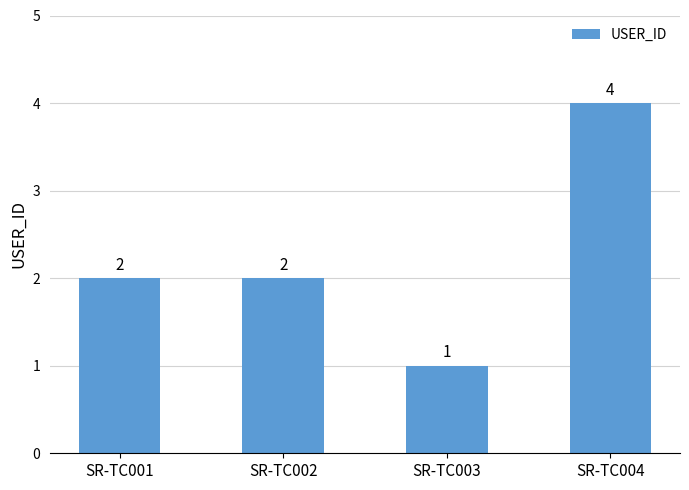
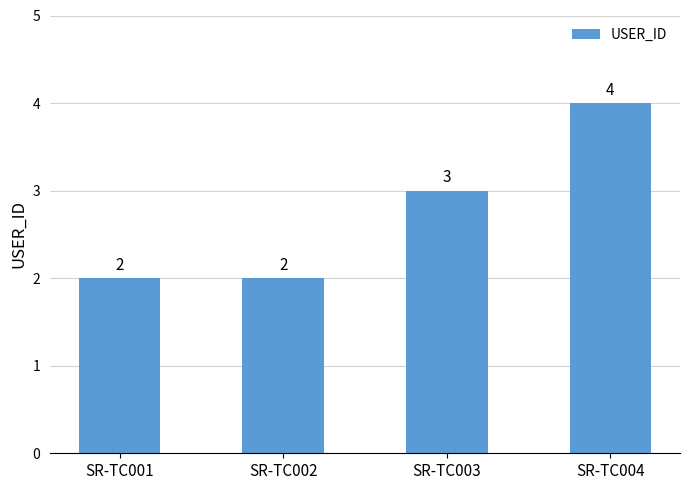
SR-TC003: 1 -> 3
